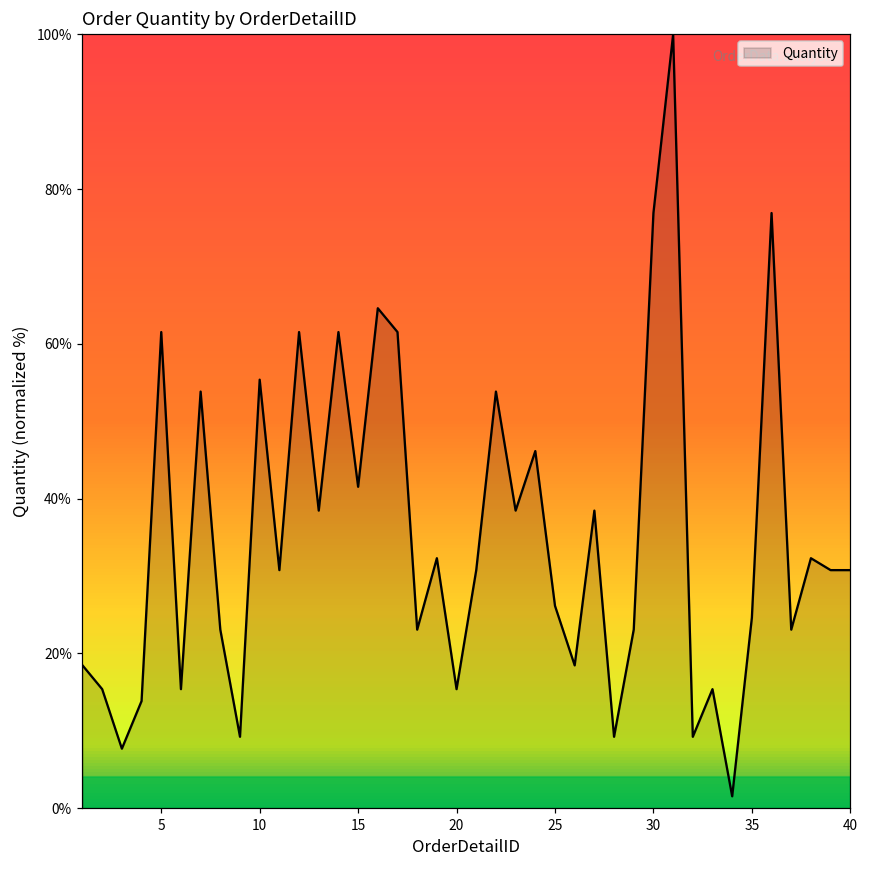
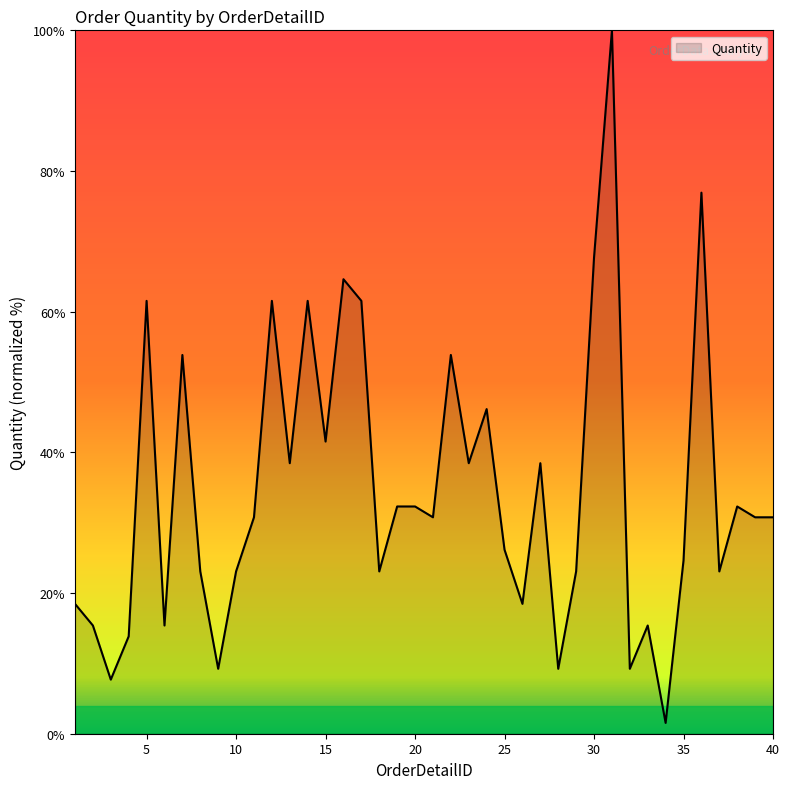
10: 55% -> 23%
20: 15% -> 32%
30: 77% -> 68%
